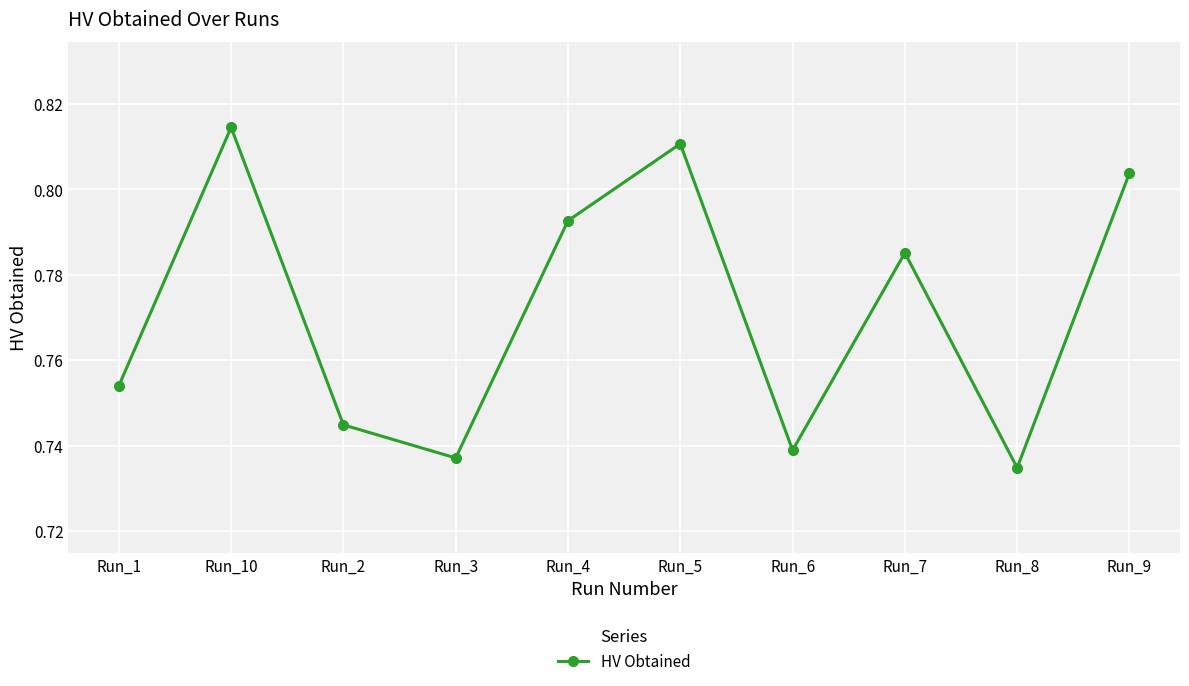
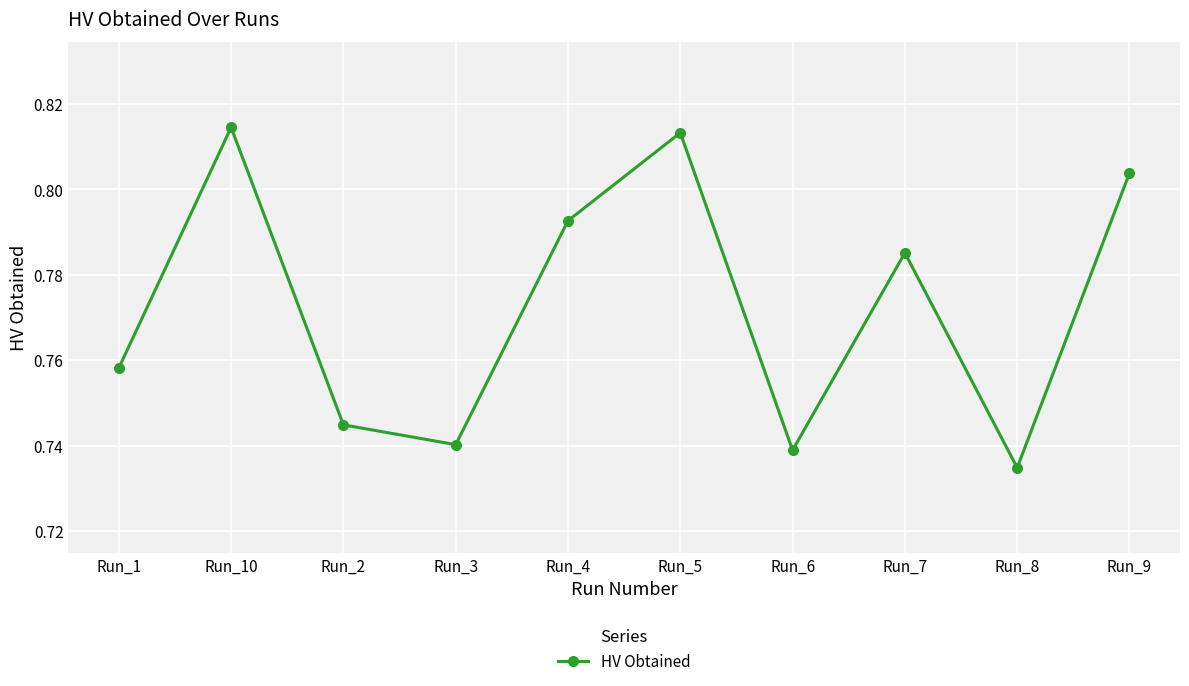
Run_1: 0.754 -> 0.758
Run_3: 0.737 -> 0.740
Run_5: 0.811 -> 0.813
